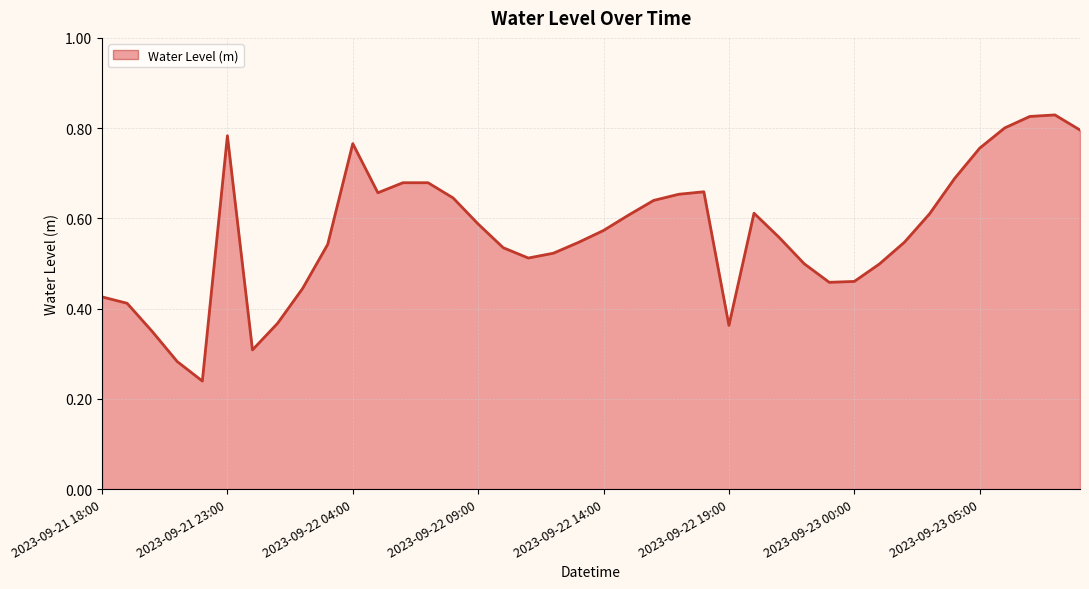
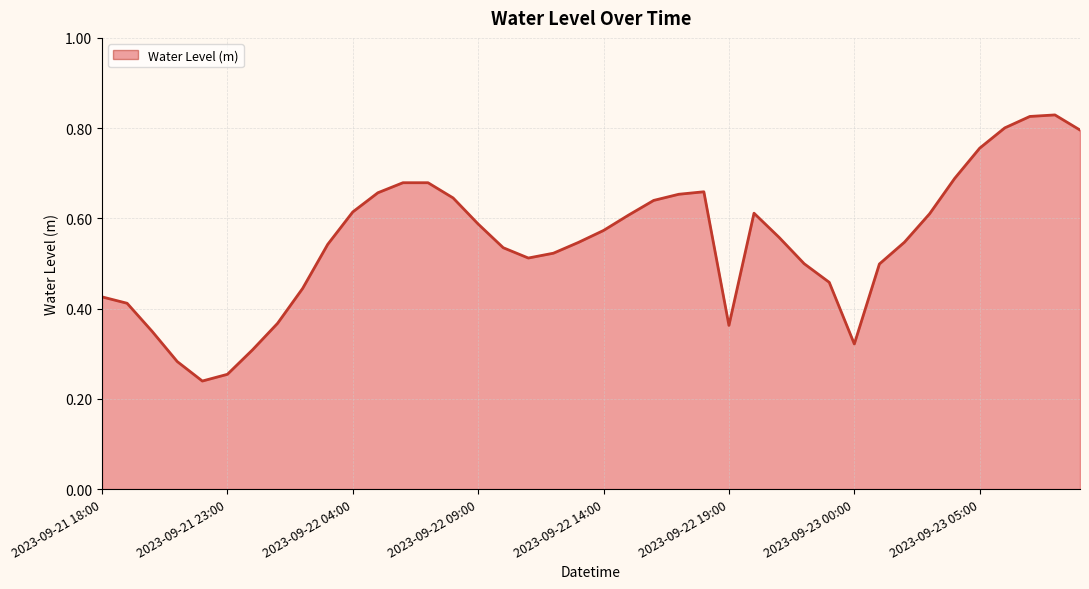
2023-09-21 23:00: 0.78 -> 0.25
2023-09-22 04:00: 0.77 -> 0.61
2023-09-23 00:00: 0.46 -> 0.32
